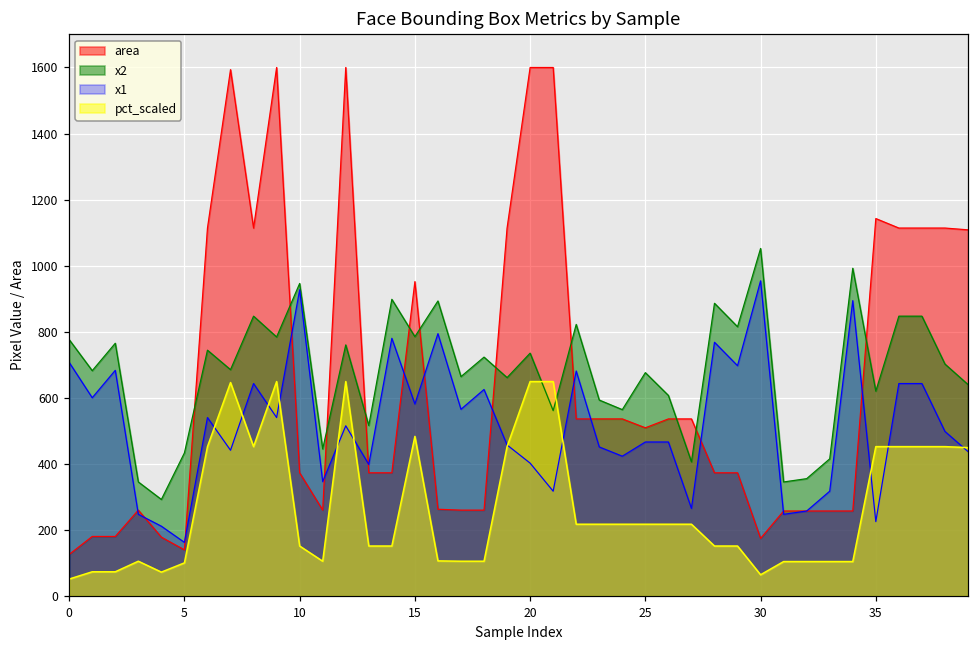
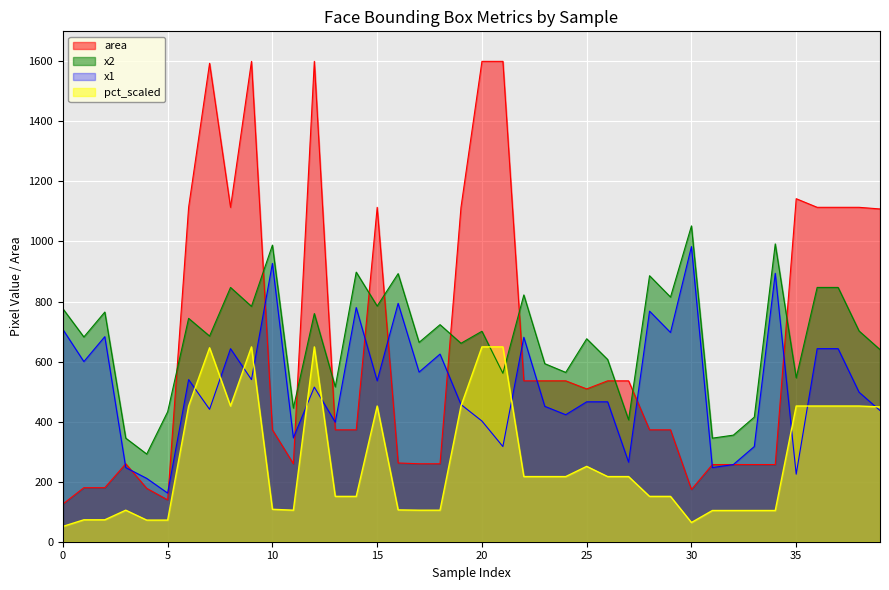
pct_scaled, 5: 100 -> 70
x2, 10: 950 -> 990
pct_scaled, 10: 150 -> 110
area, 15: 950 -> 1110
x1, 15: 580 -> 540
pct_scaled, 15: 480 -> 450
x2, 20: 740 -> 700
pct_scaled, 25: 220 -> 250
x1, 30: 950 -> 980
x2, 35: 620 -> 550
